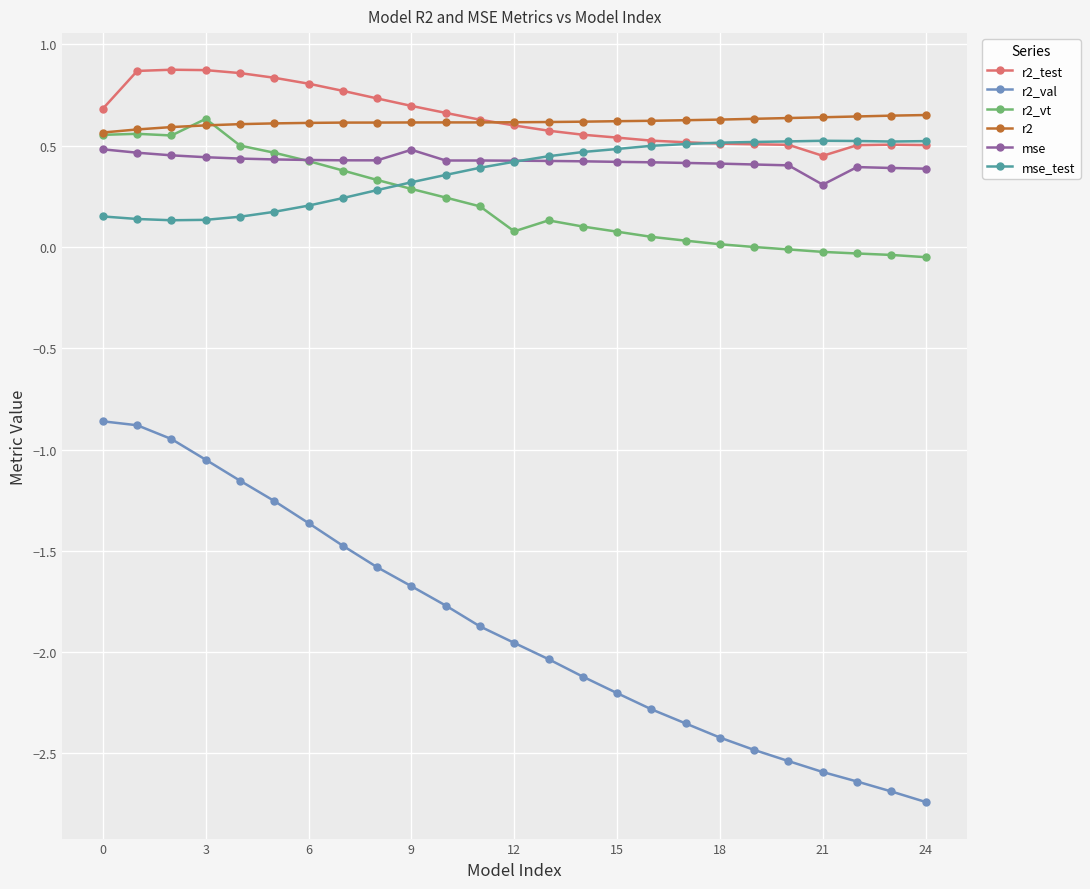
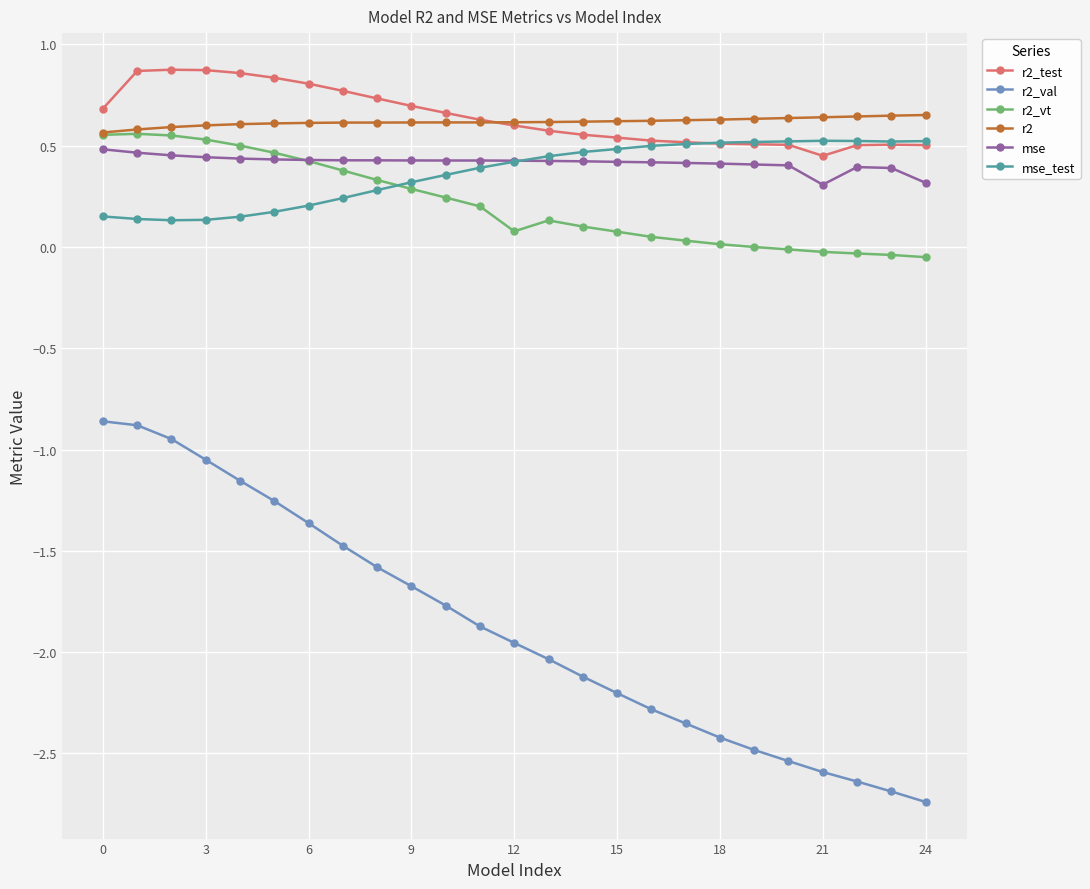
r2_vt, 3: 0.63 -> 0.53
mse, 9: 0.48 -> 0.43
mse, 24: 0.39 -> 0.32
